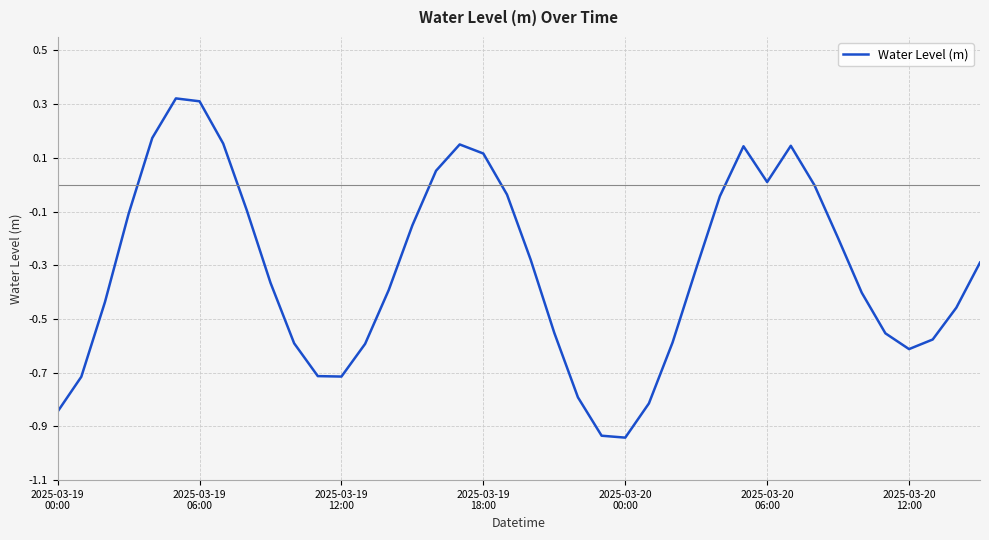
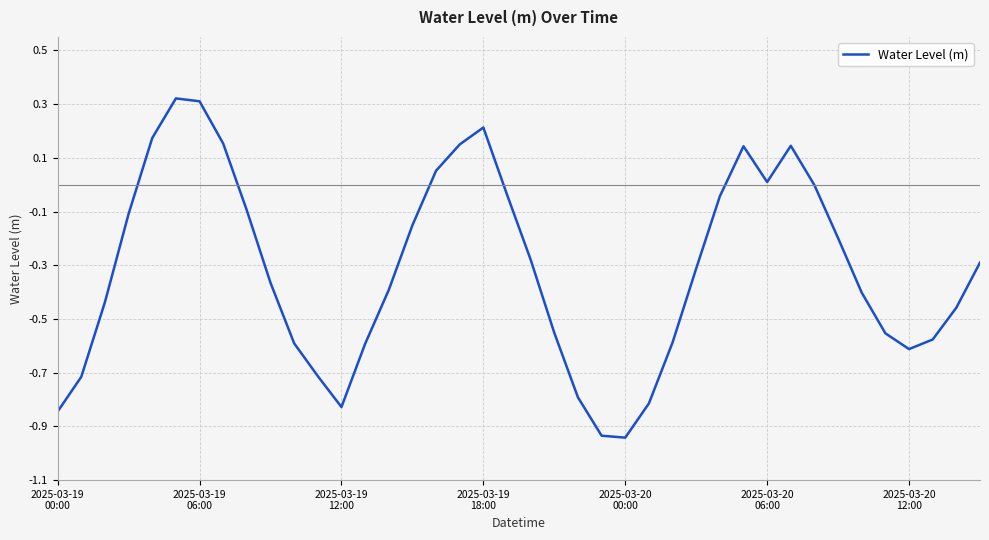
2025-03-19 12:00: -0.71 -> -0.83
2025-03-19 18:00: 0.12 -> 0.21
